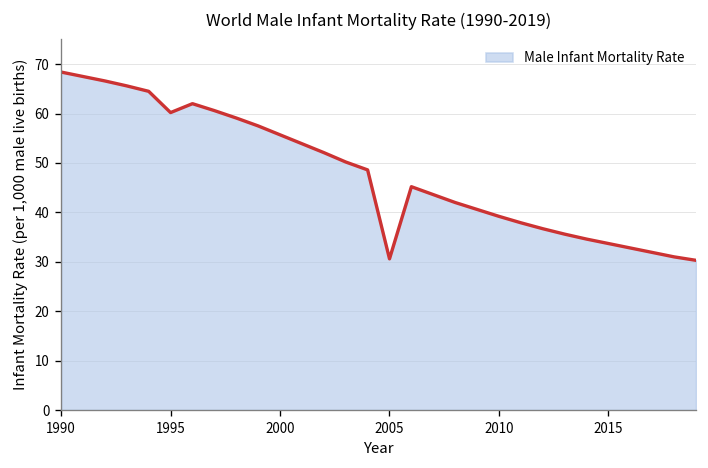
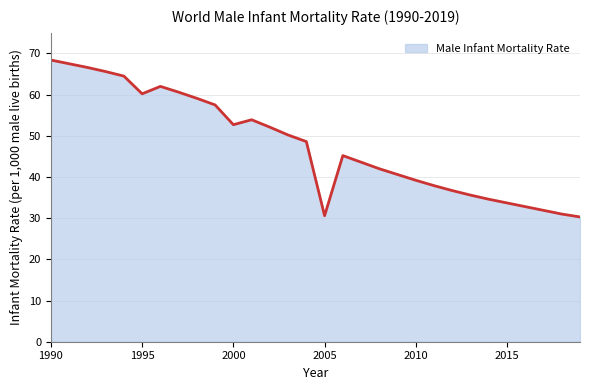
2000: 56 -> 53
